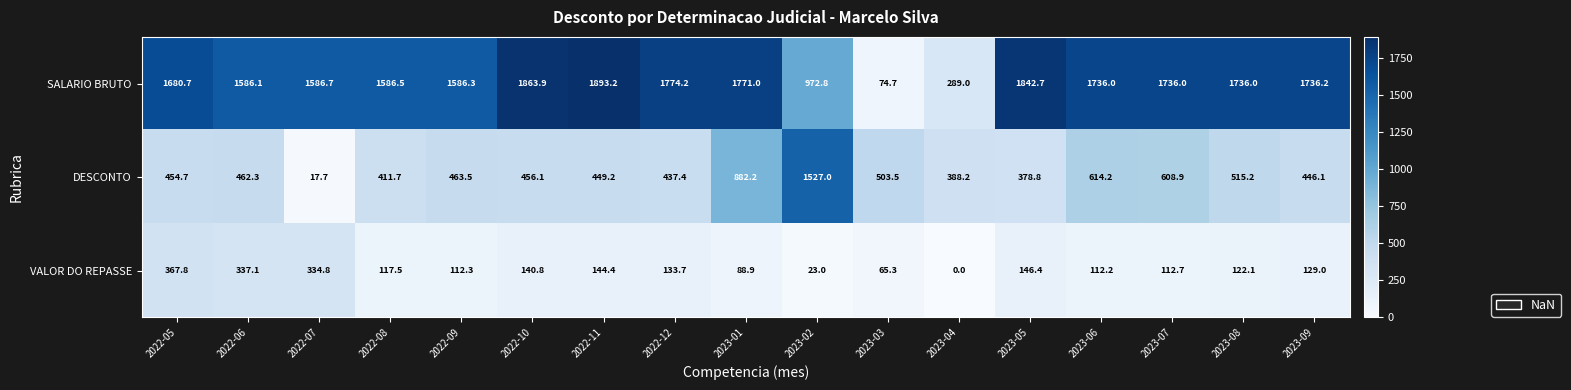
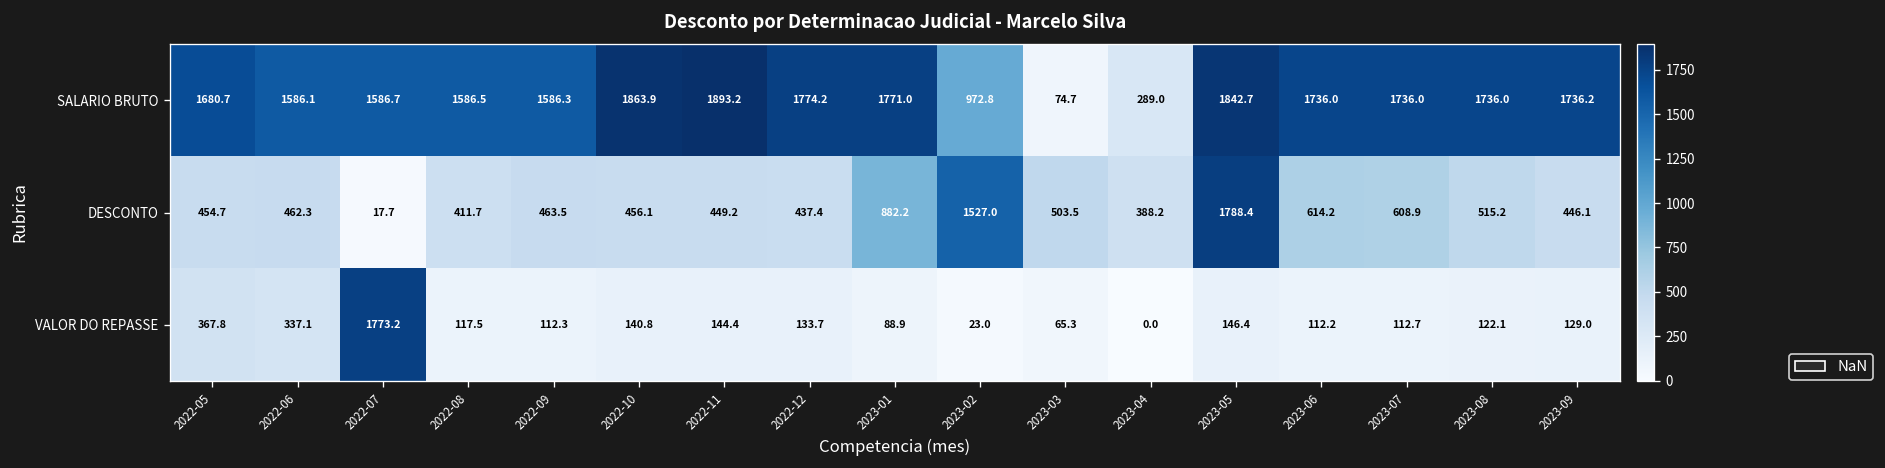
DESCONTO, 2023-05: 378.8 -> 1788.4
VALOR DO REPASSE, 2022-07: 334.8 -> 1773.2
